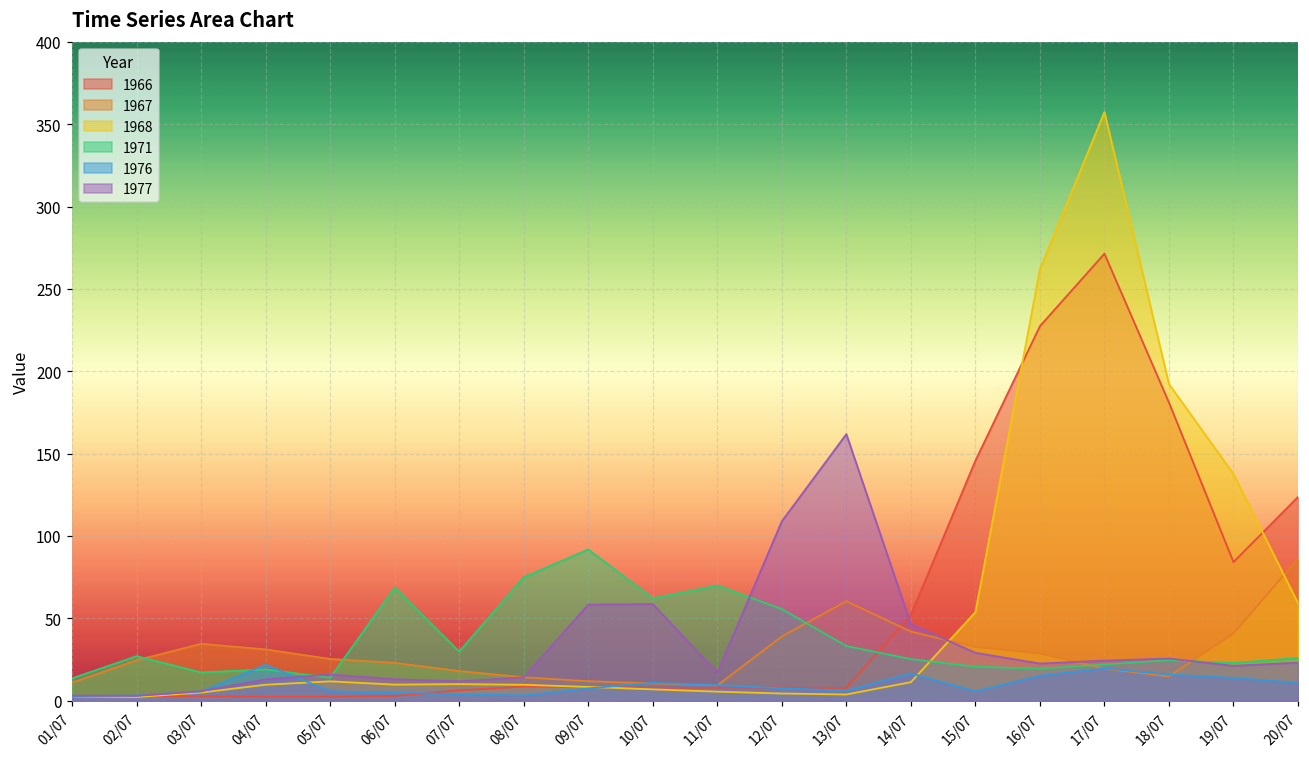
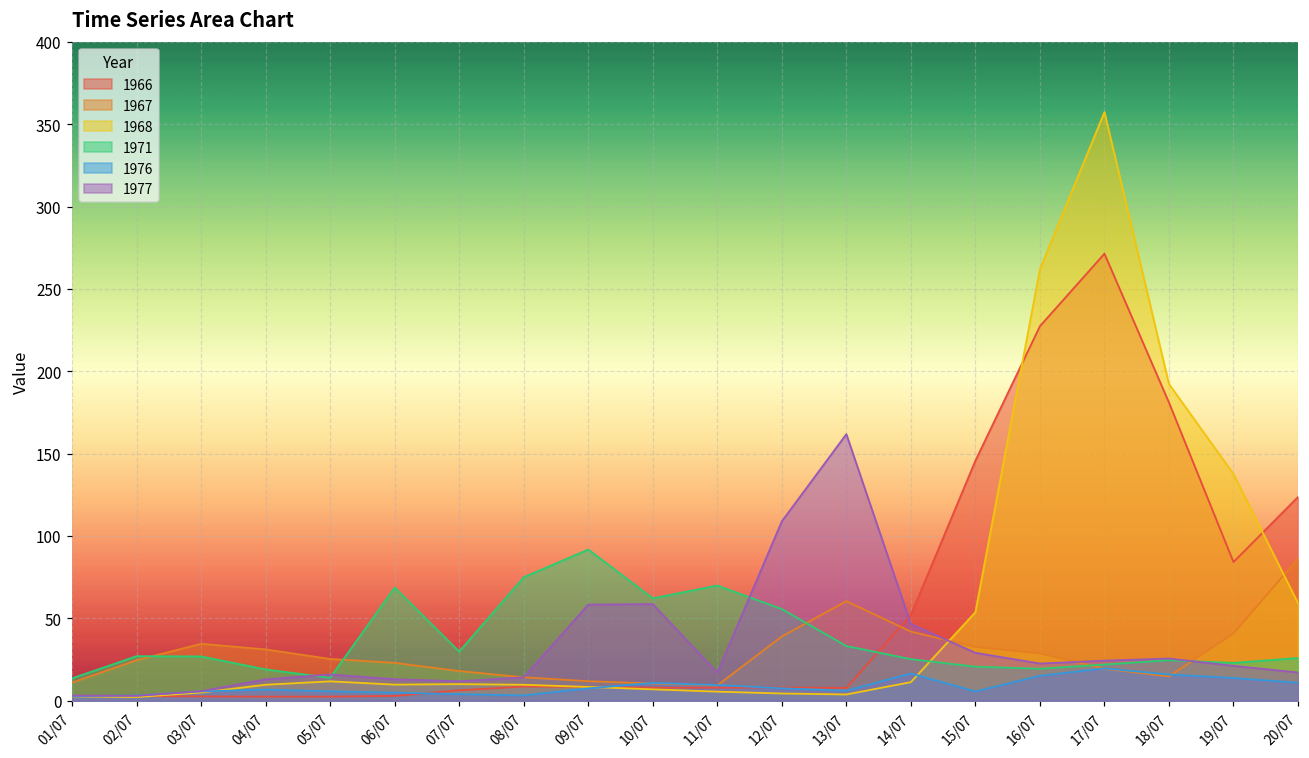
1971, 03/07: 17 -> 27
1976, 04/07: 22 -> 7
1977, 20/07: 23 -> 17
